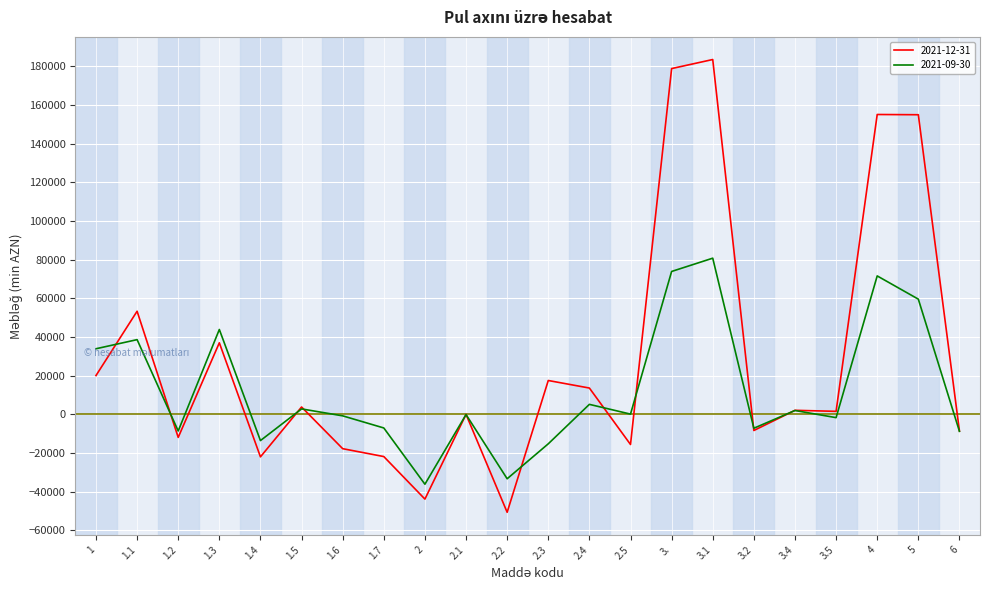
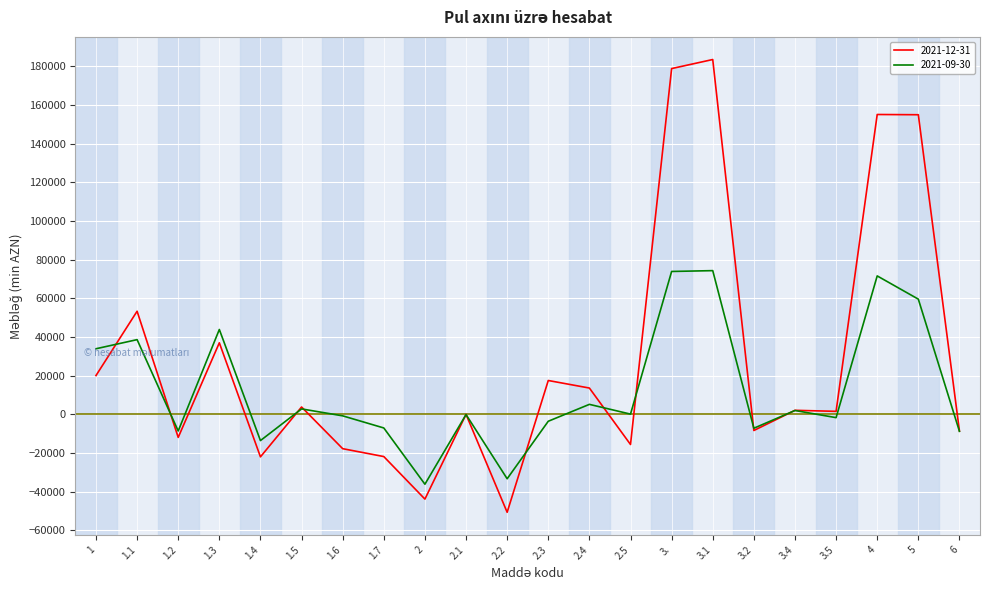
2021-09-30, 2.3: -15000 -> -4000
2021-09-30, 3.1: 81000 -> 74000
